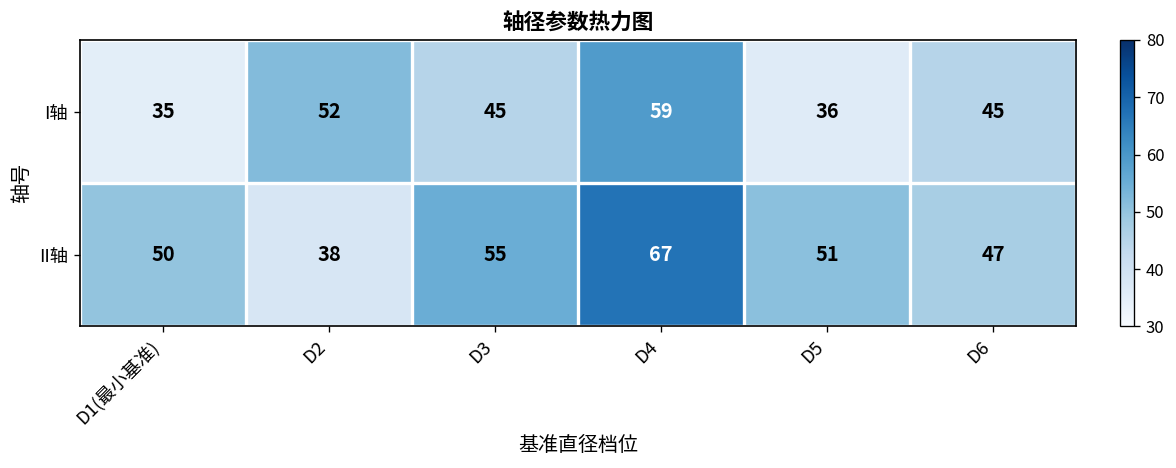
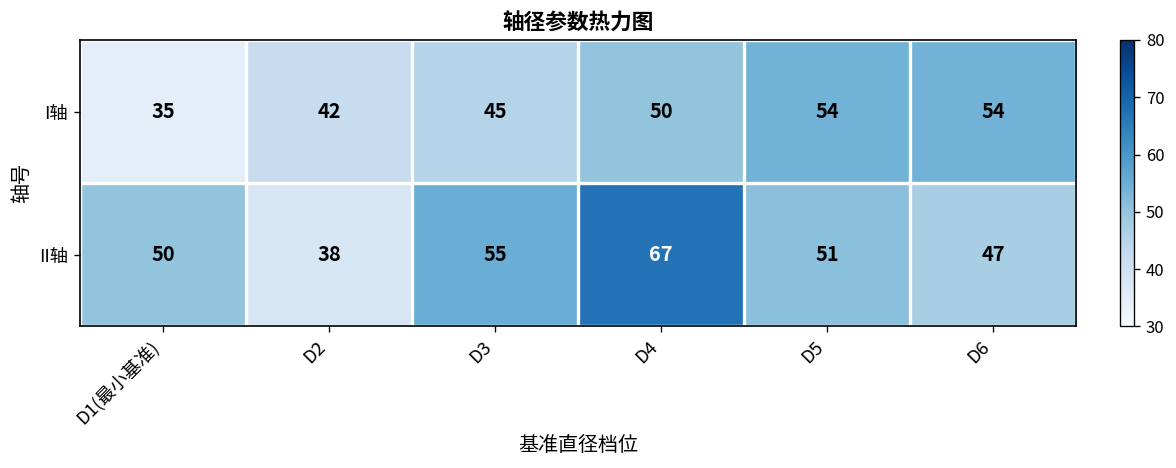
I轴, D2: 52 -> 42
I轴, D4: 59 -> 50
I轴, D5: 36 -> 54
I轴, D6: 45 -> 54
